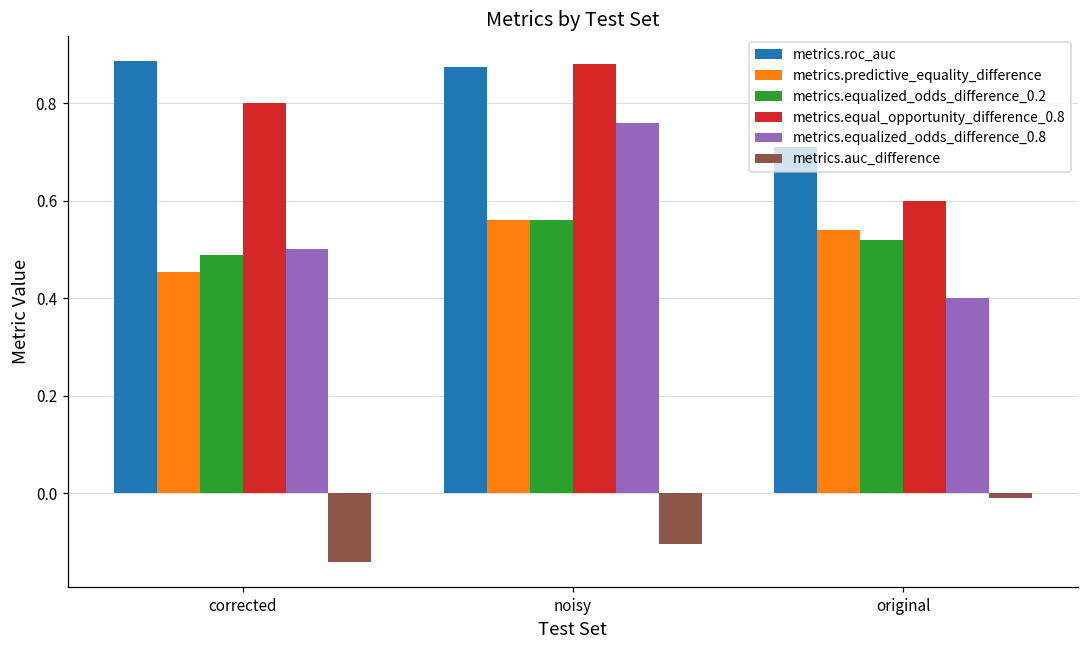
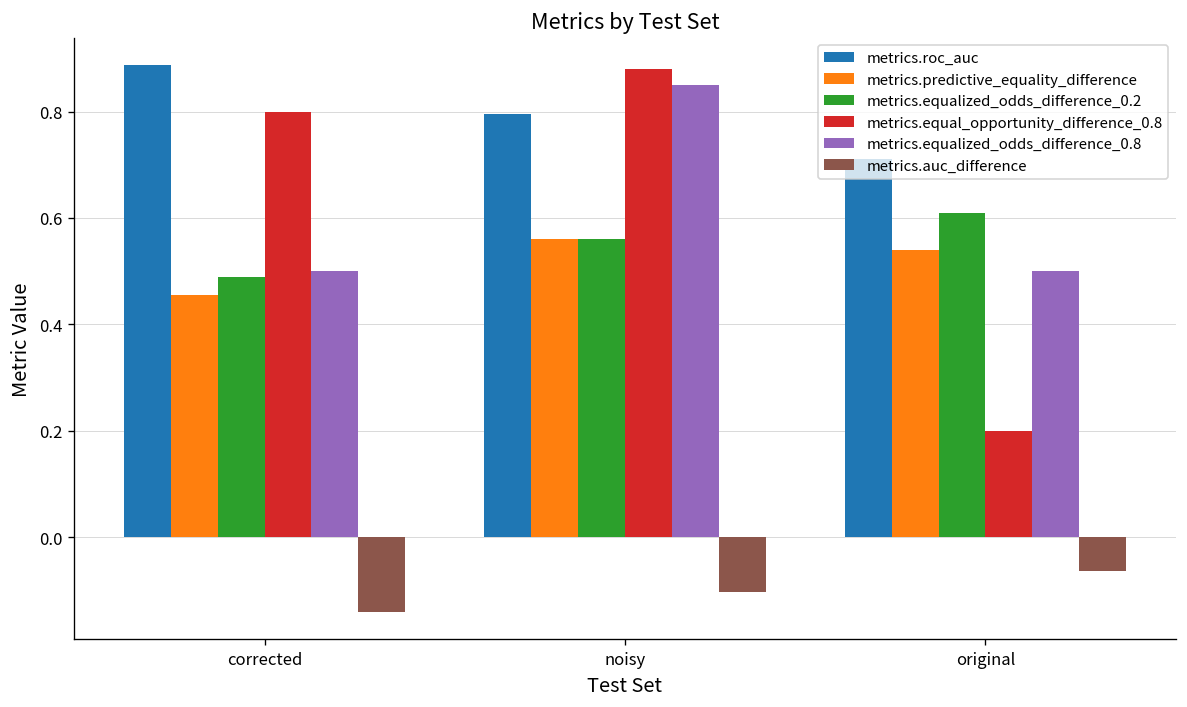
metrics.roc_auc, noisy: 0.88 -> 0.80
metrics.equalized_odds_difference_0.8, noisy: 0.76 -> 0.85
metrics.equalized_odds_difference_0.2, original: 0.52 -> 0.61
metrics.equal_opportunity_difference_0.8, original: 0.6 -> 0.2
metrics.equalized_odds_difference_0.8, original: 0.4 -> 0.5
metrics.auc_difference, original: -0.01 -> -0.06
